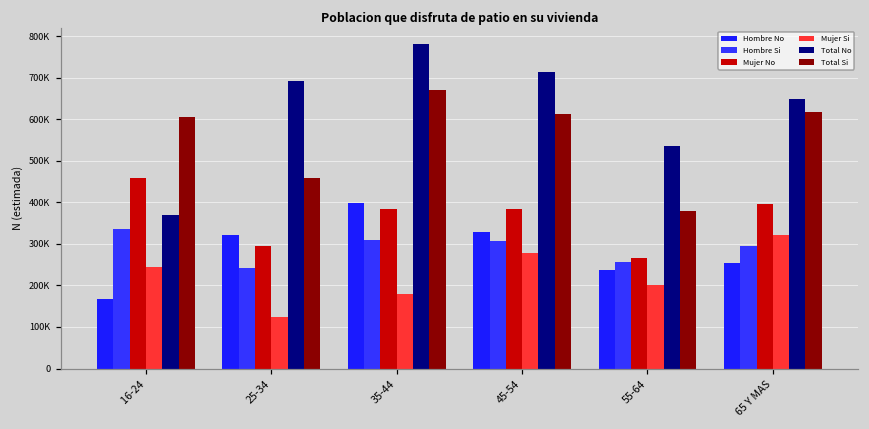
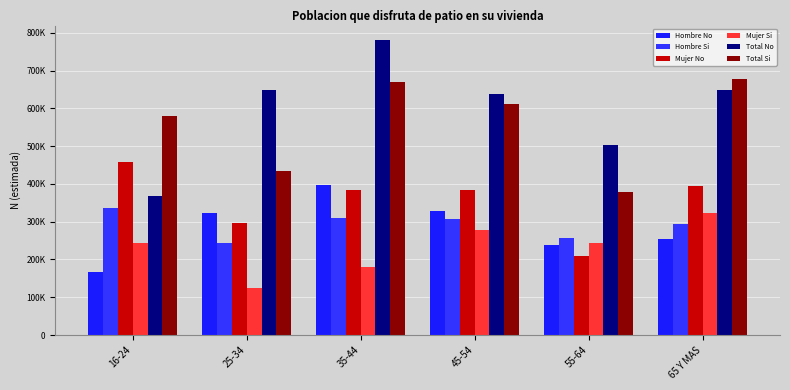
Total Si, 16-24: 600000 -> 580000
Total No, 25-34: 690000 -> 650000
Total Si, 25-34: 460000 -> 430000
Total No, 45-54: 710000 -> 640000
Mujer No, 55-64: 270000 -> 210000
Mujer Si, 55-64: 200000 -> 240000
Total No, 55-64: 530000 -> 500000
Total Si, 65 Y MAS: 620000 -> 680000
